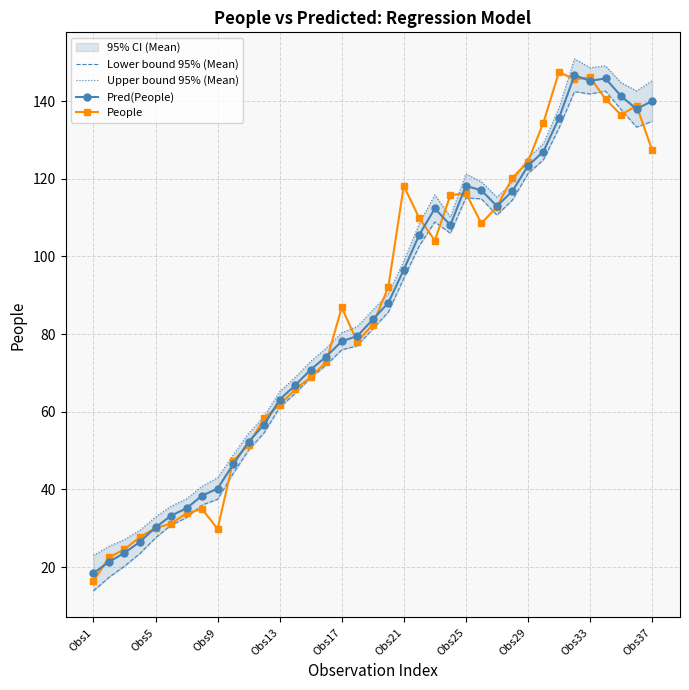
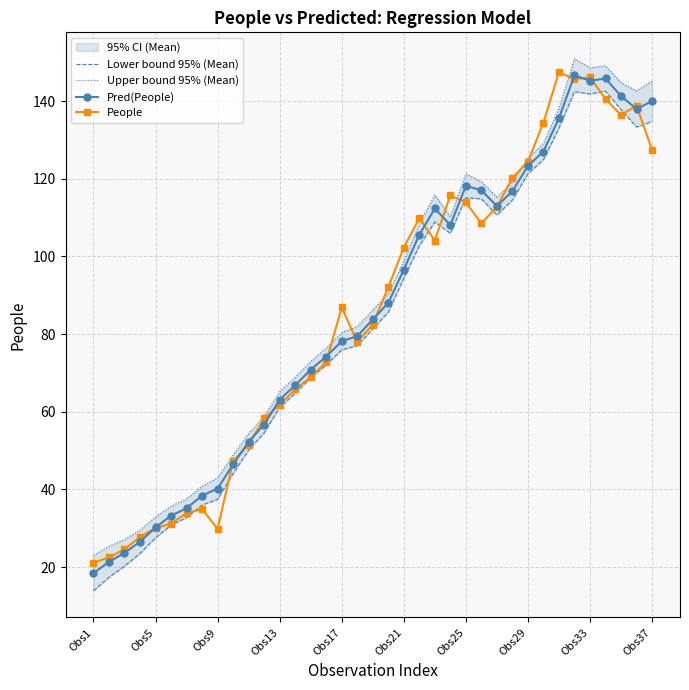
People, Obs1: 16 -> 21
People, Obs21: 118 -> 102
People, Obs25: 116 -> 114
